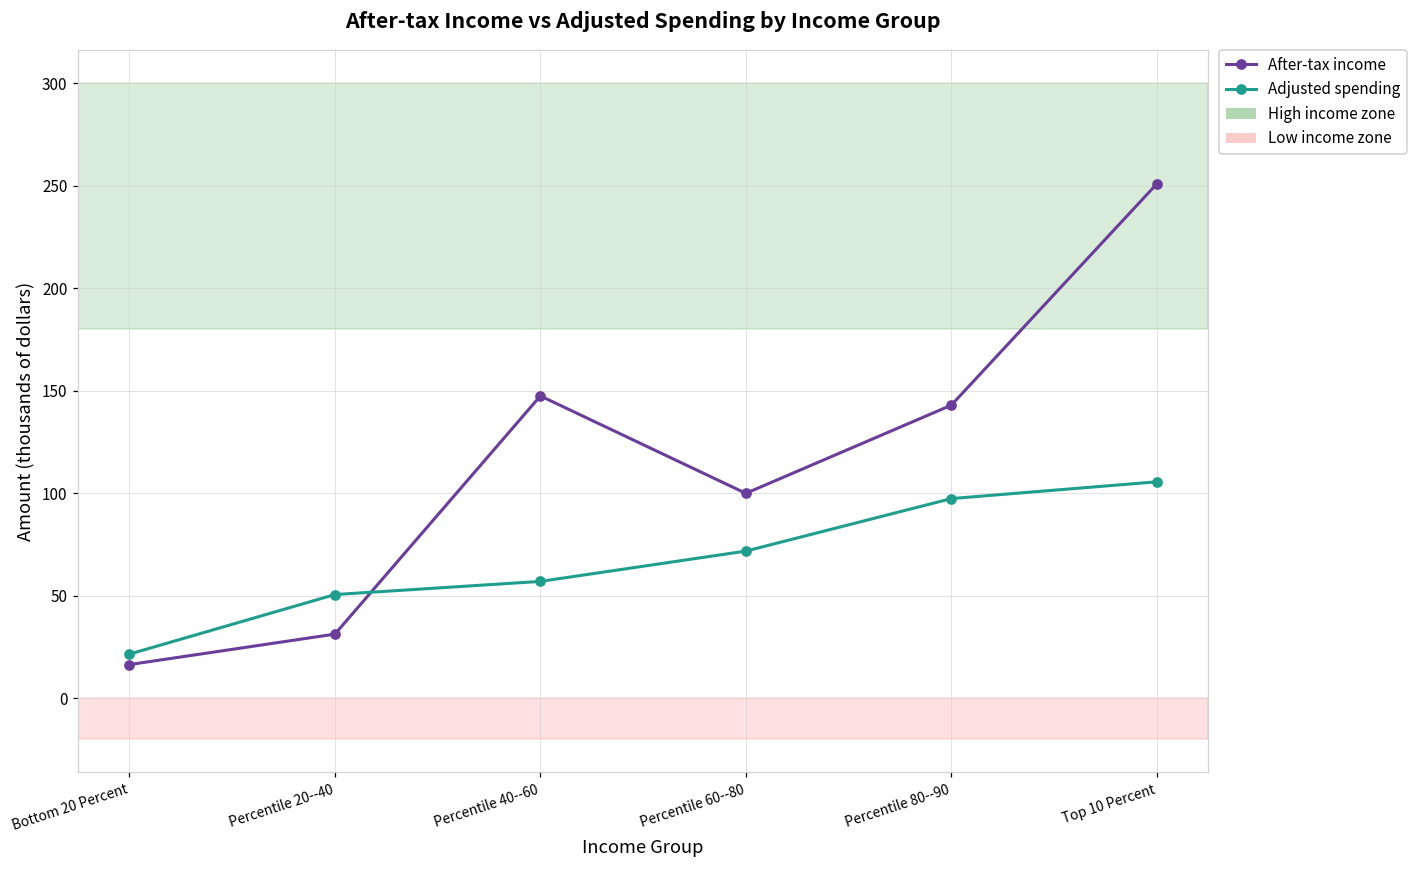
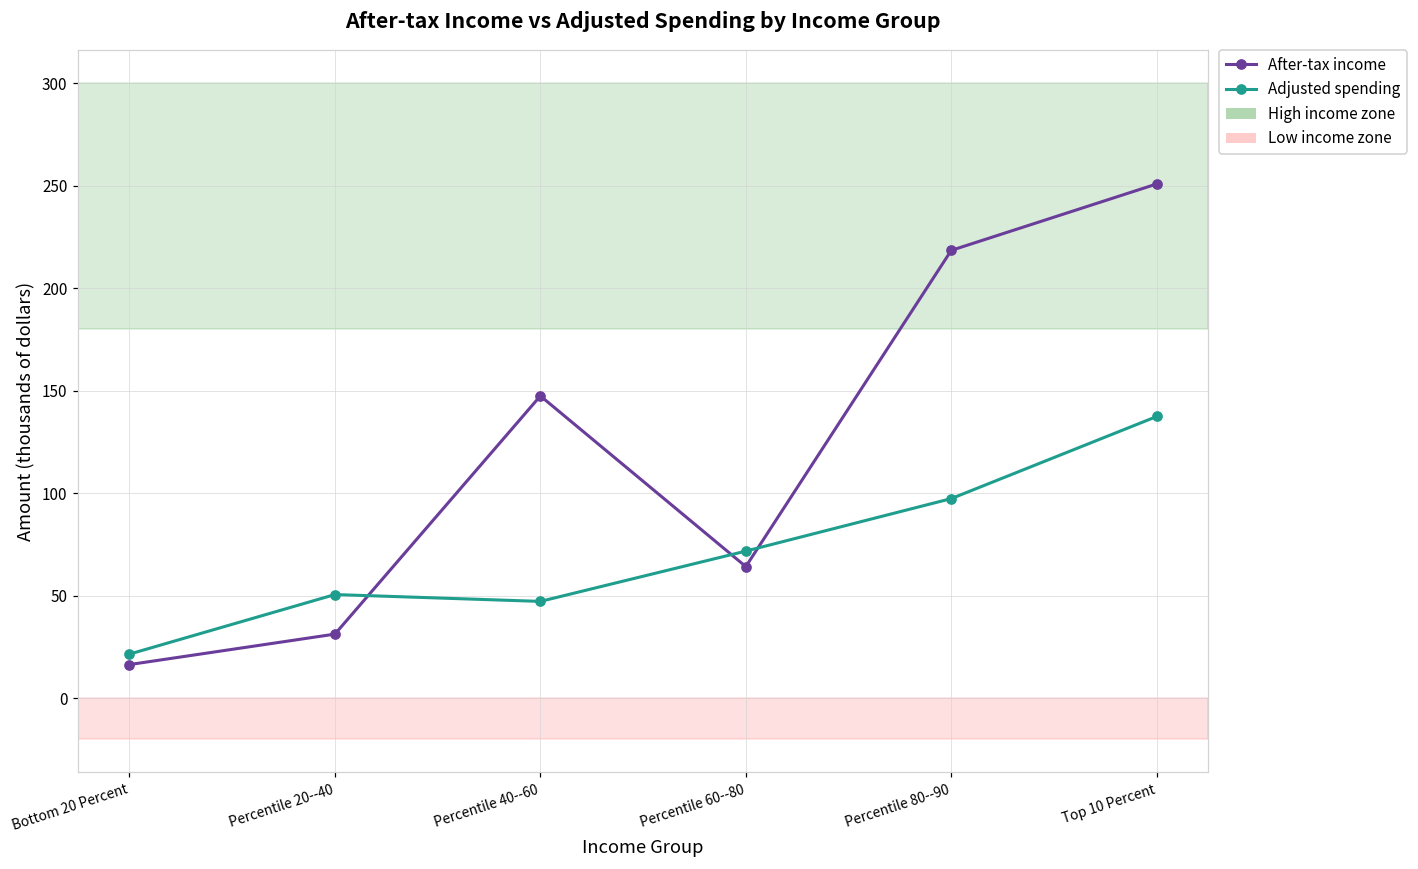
Adjusted spending, Percentile 40--60: 57 -> 47
After-tax income, Percentile 60--80: 100 -> 64
After-tax income, Percentile 80--90: 143 -> 218
Adjusted spending, Top 10 Percent: 106 -> 137
